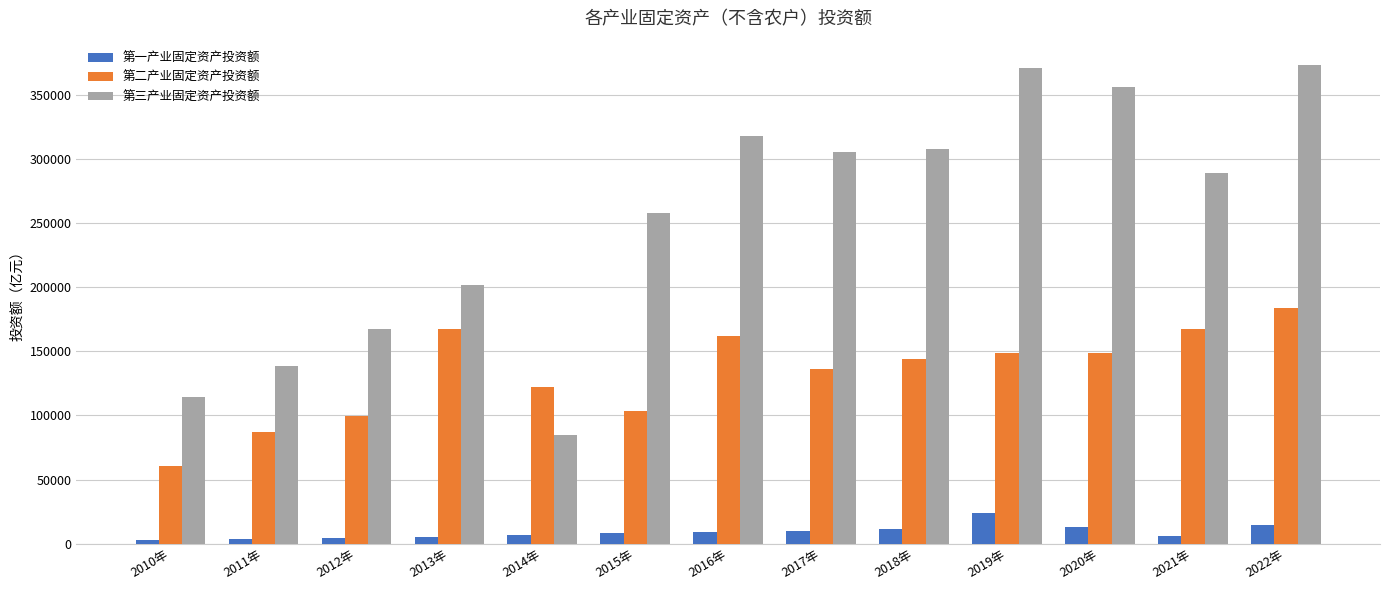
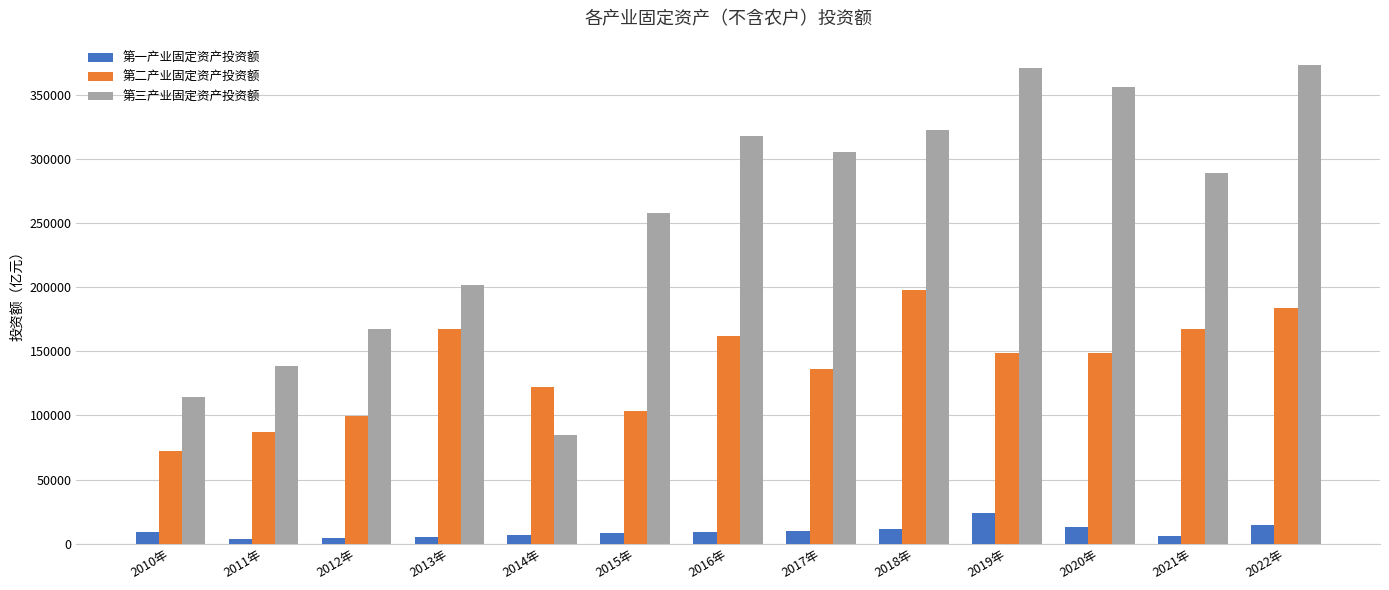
第一产业固定资产投资额, 2010年: 2000 -> 9000
第二产业固定资产投资额, 2010年: 60000 -> 73000
第二产业固定资产投资额, 2018年: 144000 -> 198000
第三产业固定资产投资额, 2018年: 308000 -> 323000
